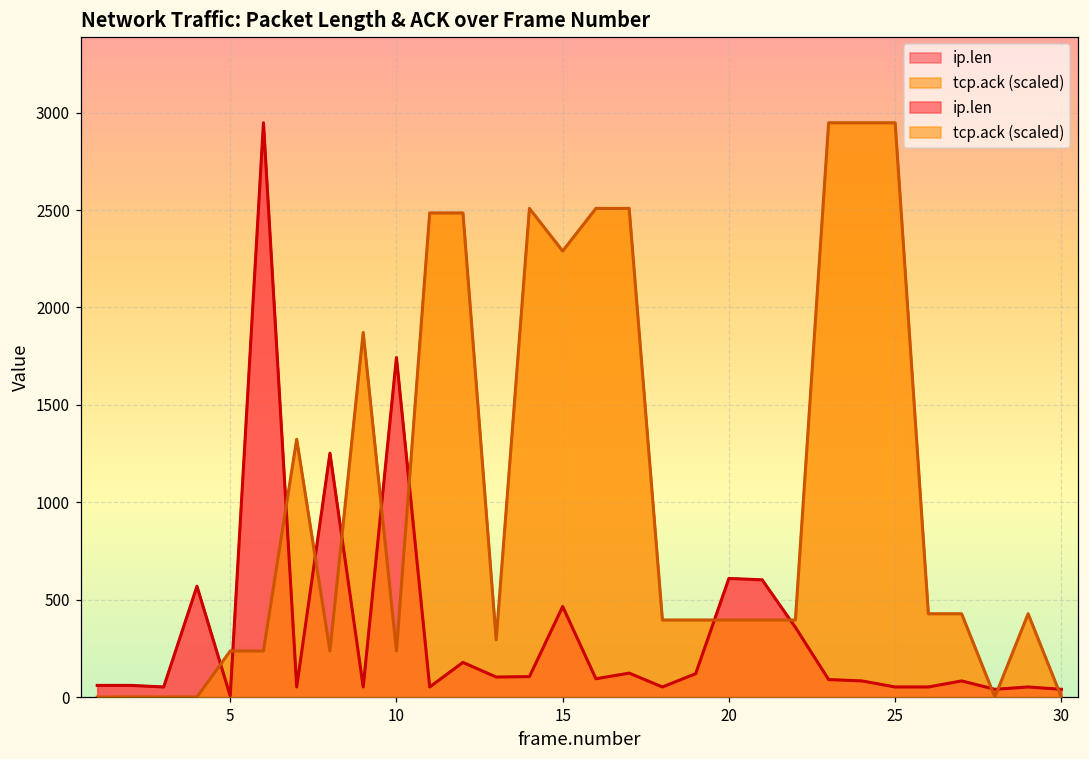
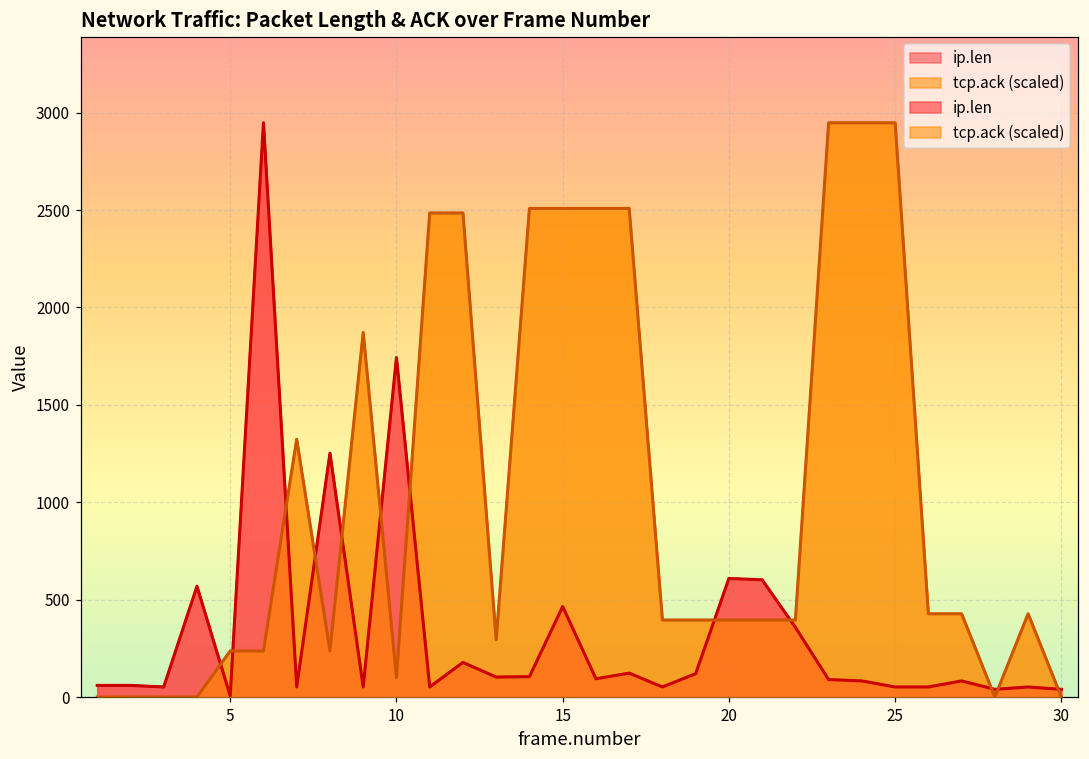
tcp.ack (scaled), 10: 240 -> 100
tcp.ack (scaled), 15: 2290 -> 2510
